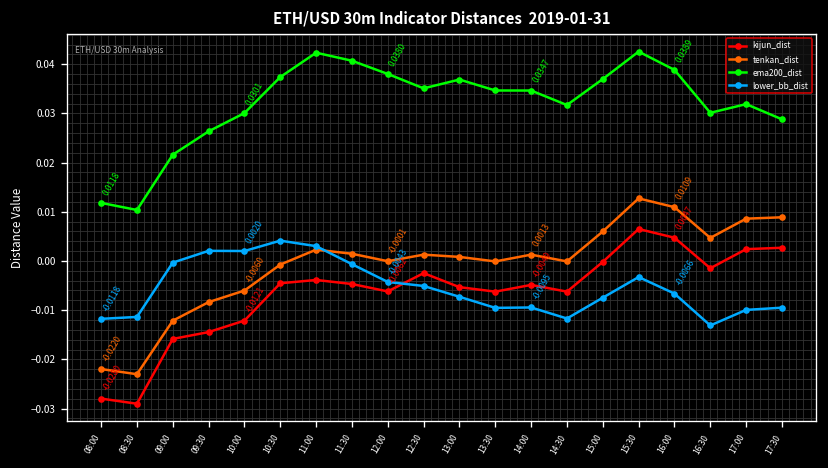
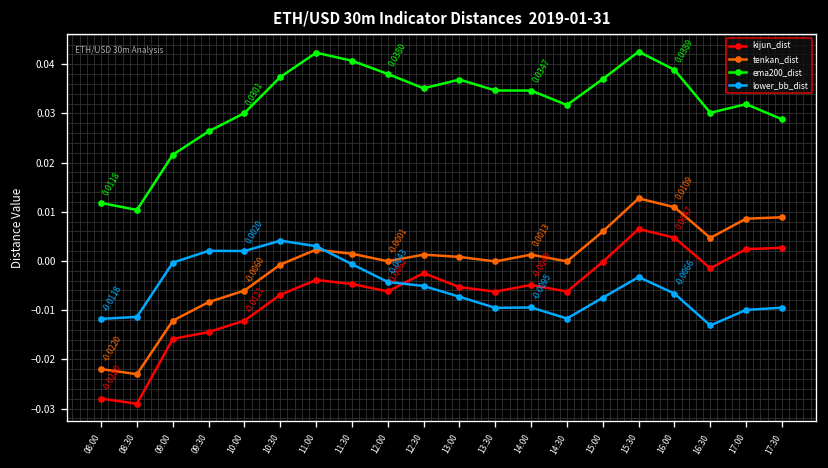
kijun_dist, 10:30: -0.005 -> -0.007
